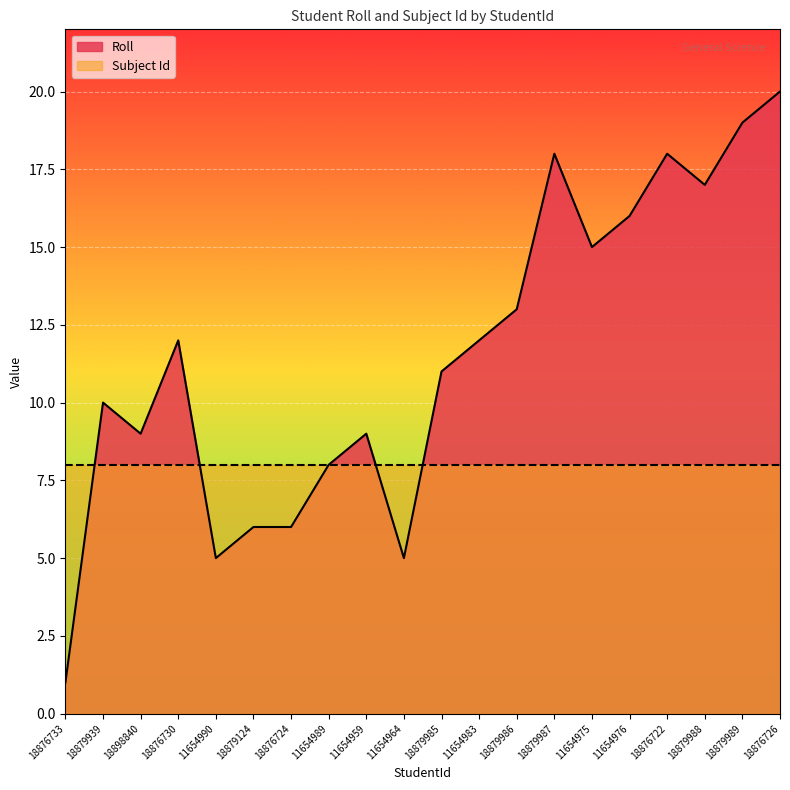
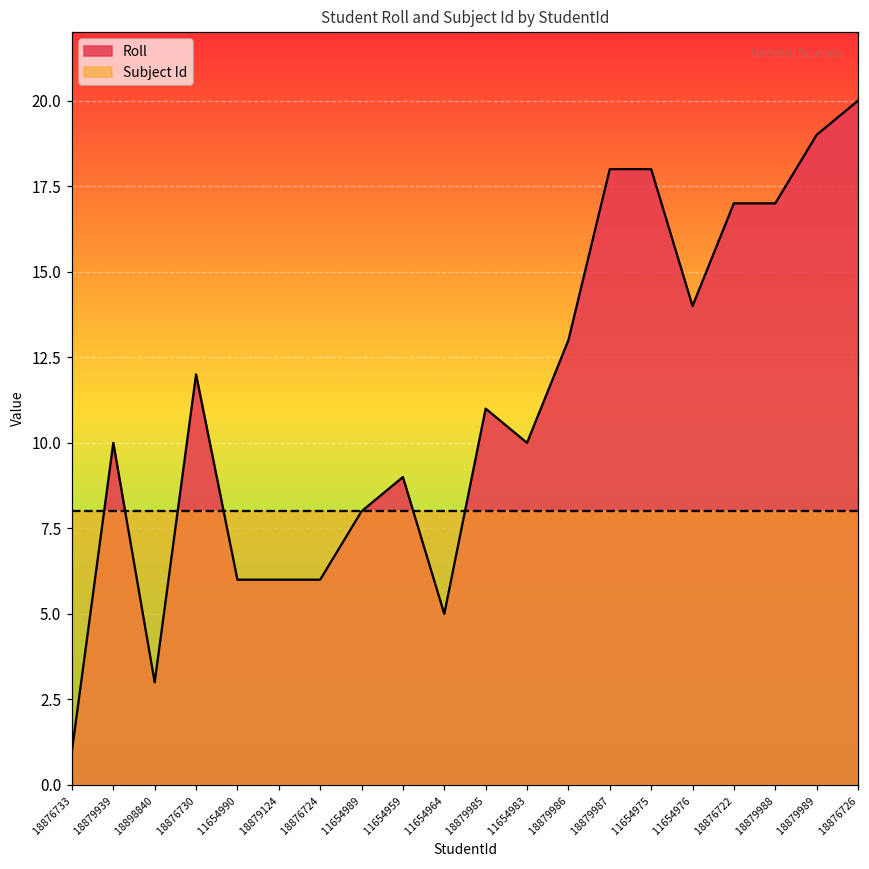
Roll, 18898840: 9 -> 3
Roll, 11654990: 5 -> 6
Roll, 11654983: 12 -> 10
Roll, 11654975: 15 -> 18
Roll, 11654976: 16 -> 14
Roll, 18876722: 18 -> 17
